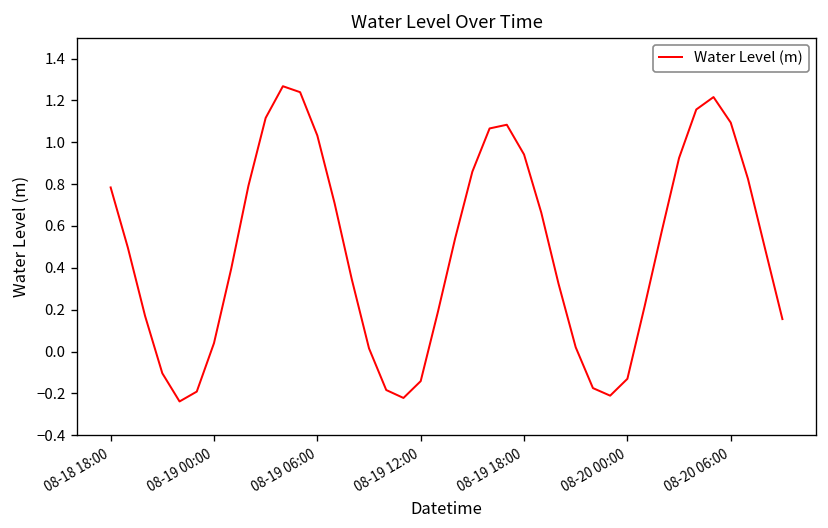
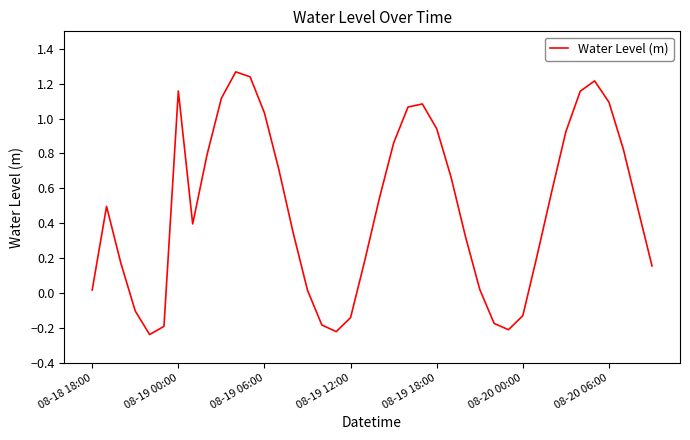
08-18 18:00: 0.78 -> 0.02
08-19 00:00: 0.04 -> 1.16
